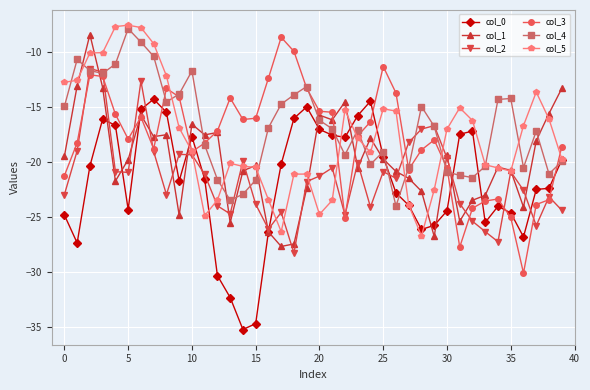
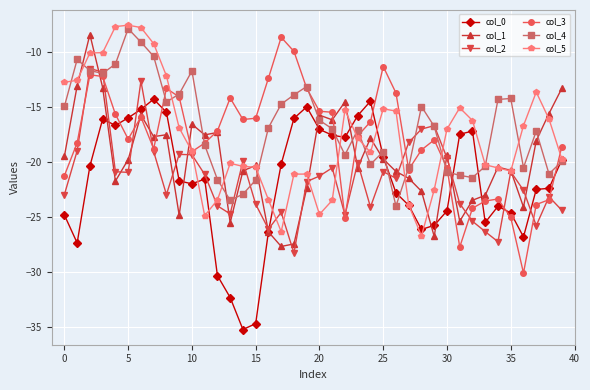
col_0, 5: -24.4 -> -16.0
col_0, 10: -17.7 -> -22.0
